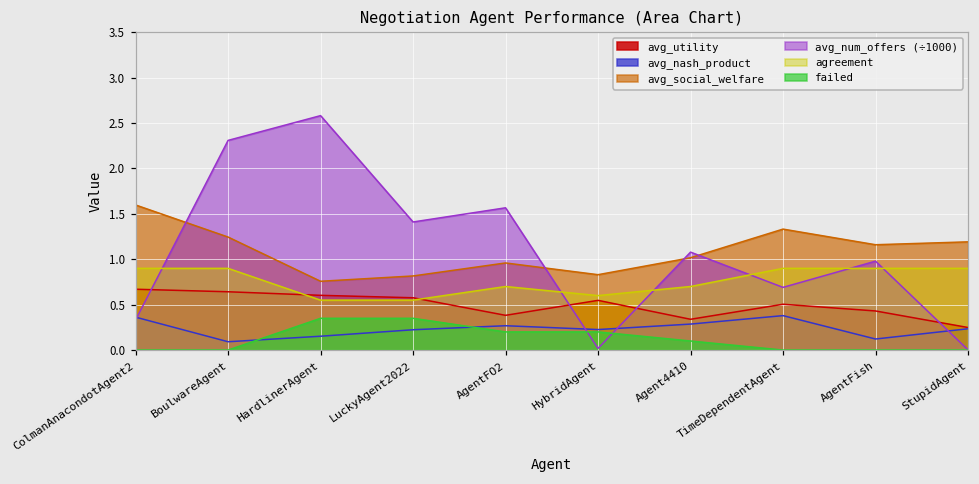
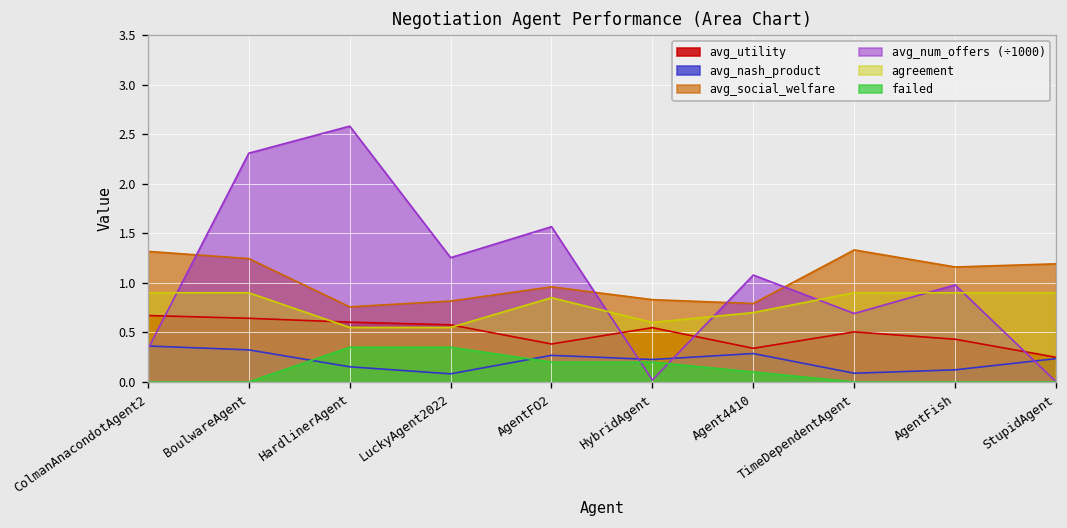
avg_social_welfare, ColmanAnacondotAgent2: 1.6 -> 1.3
avg_nash_product, BoulwareAgent: 0.1 -> 0.3
avg_nash_product, LuckyAgent2022: 0.2 -> 0.1
avg_num_offers (÷1000), LuckyAgent2022: 1.4 -> 1.3
agreement, AgentFO2: 0.7 -> 0.9
avg_social_welfare, Agent4410: 1.0 -> 0.8
avg_nash_product, TimeDependentAgent: 0.4 -> 0.1
